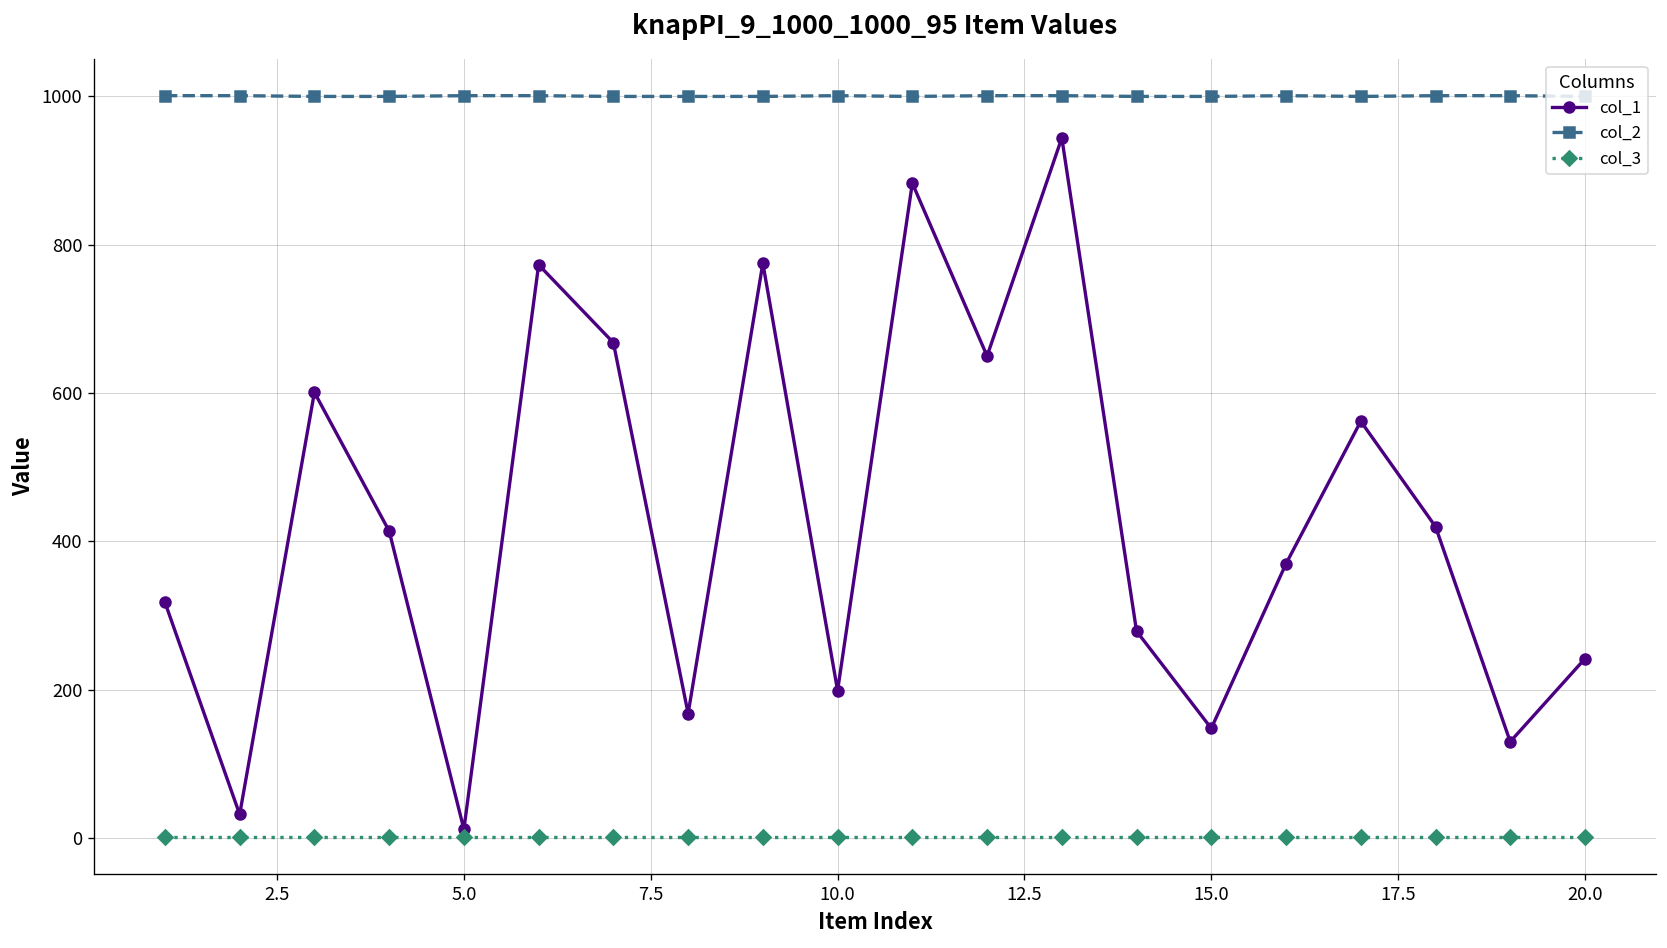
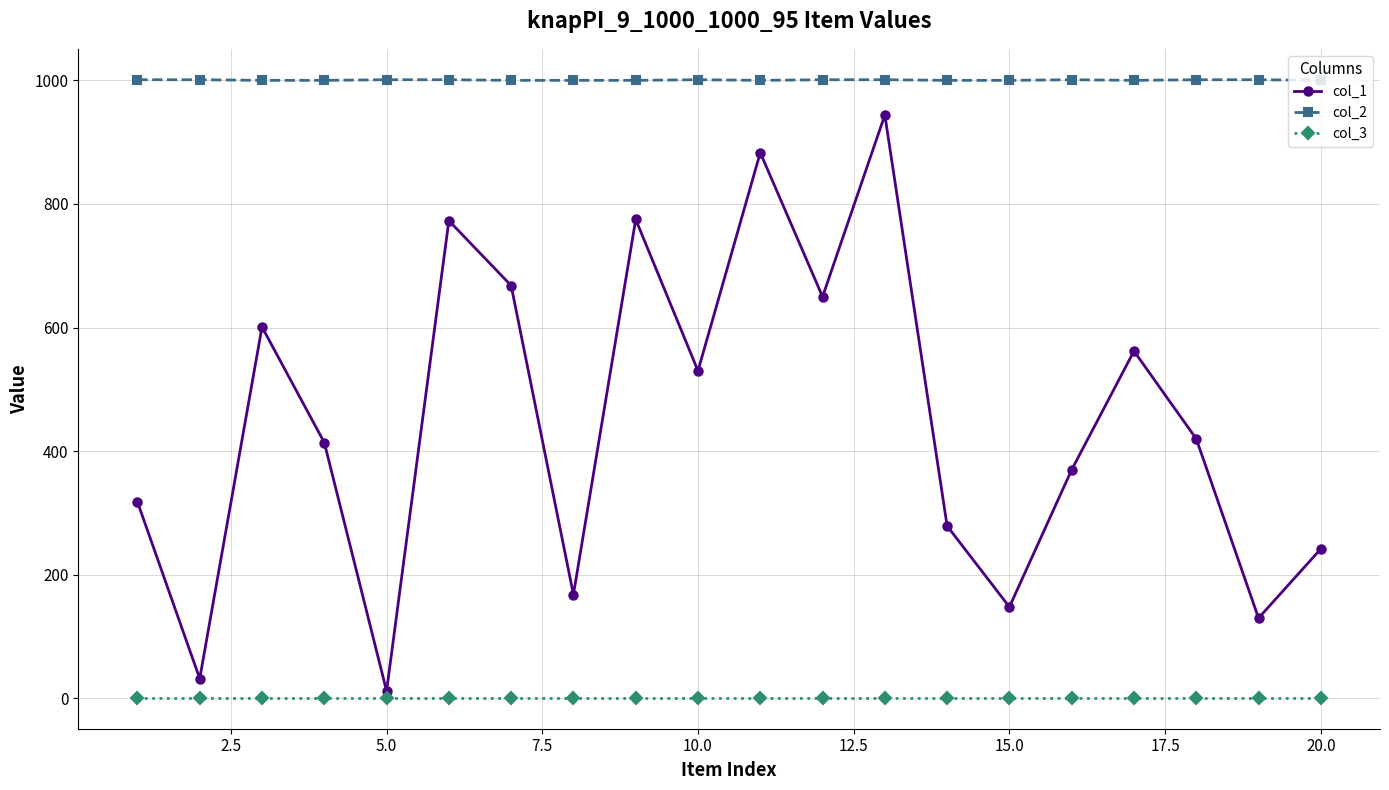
col_1, 10.0: 200 -> 530
